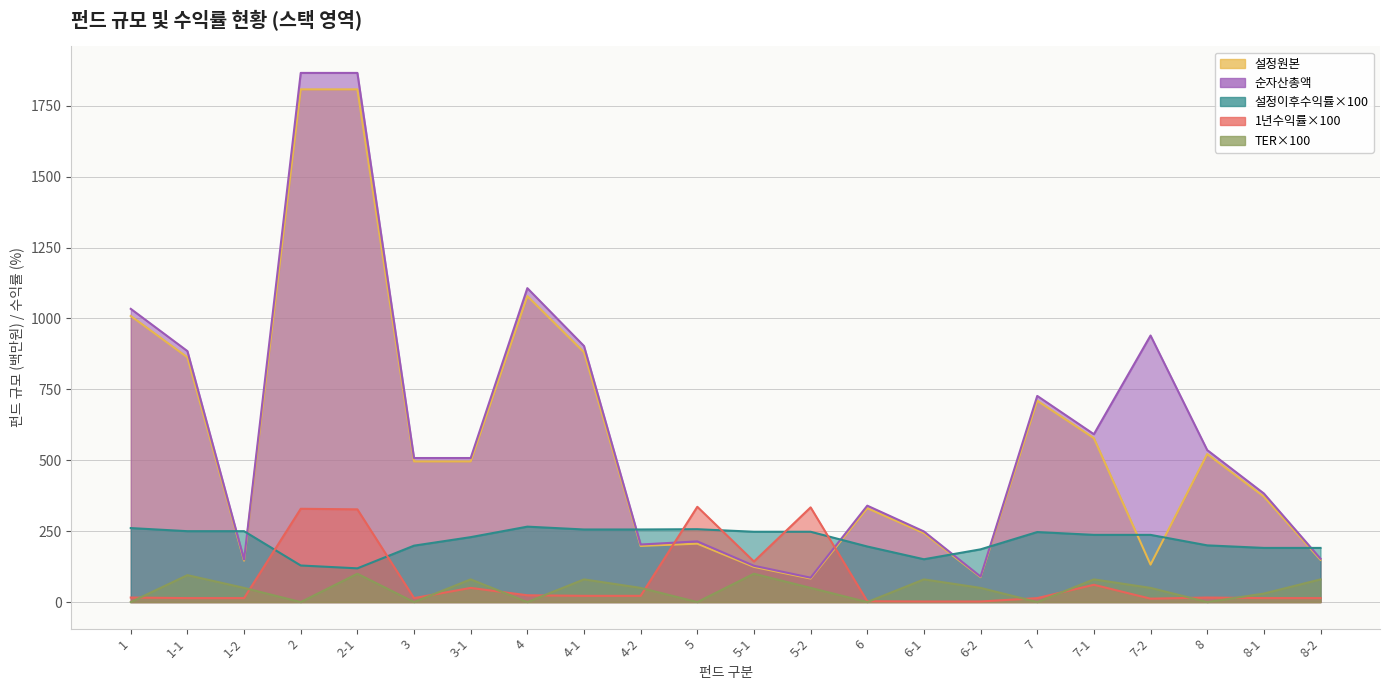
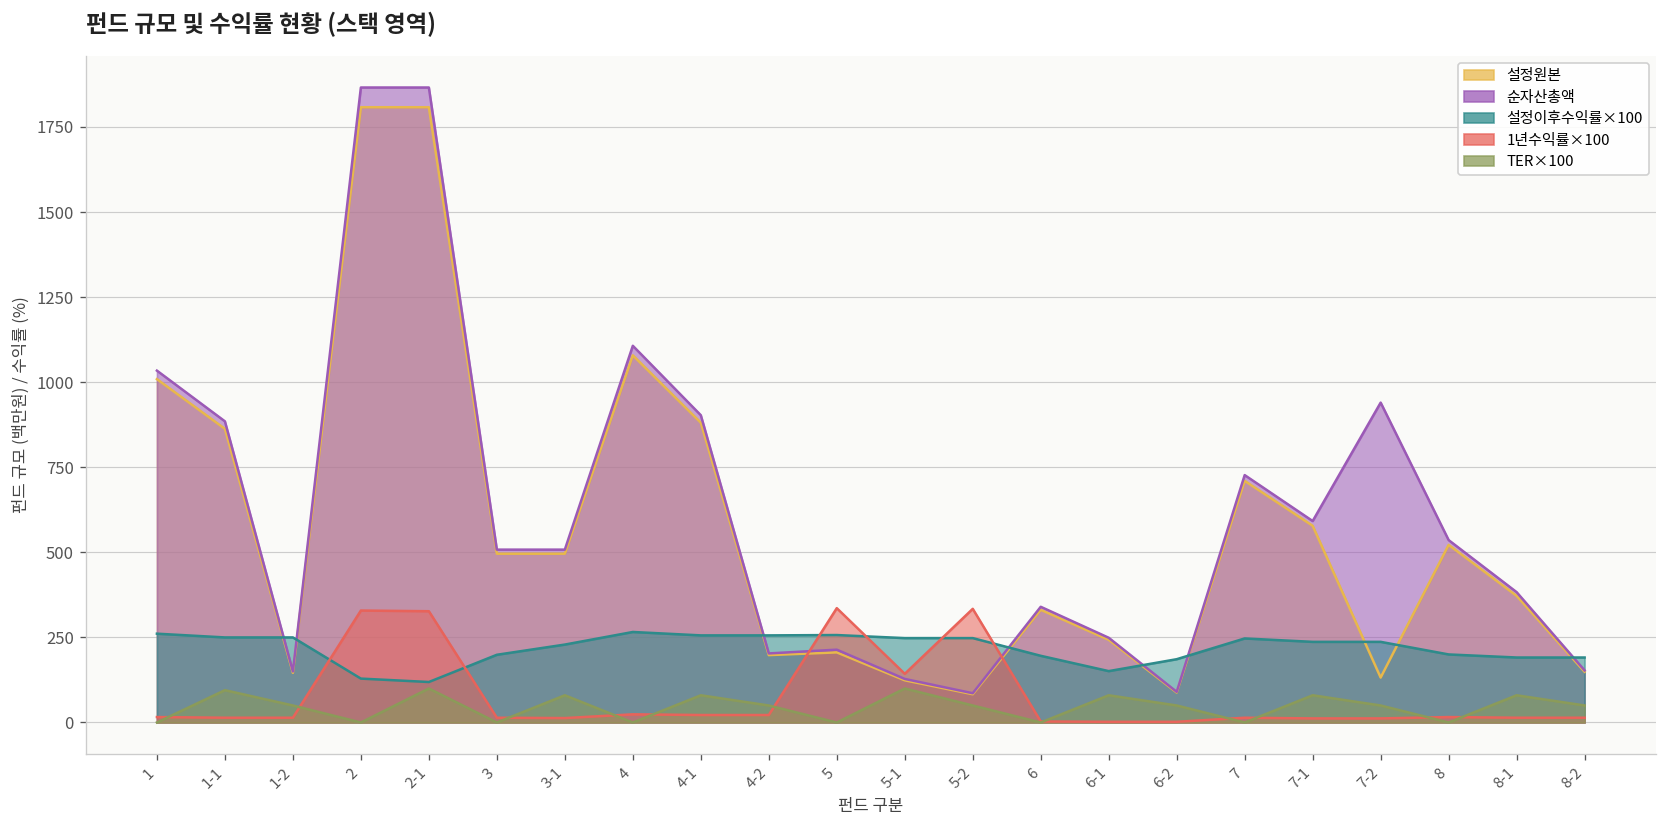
1년수익률×100, 3-1: 50 -> 10
1년수익률×100, 7-1: 60 -> 10
TER×100, 8-1: 30 -> 80
TER×100, 8-2: 80 -> 50
